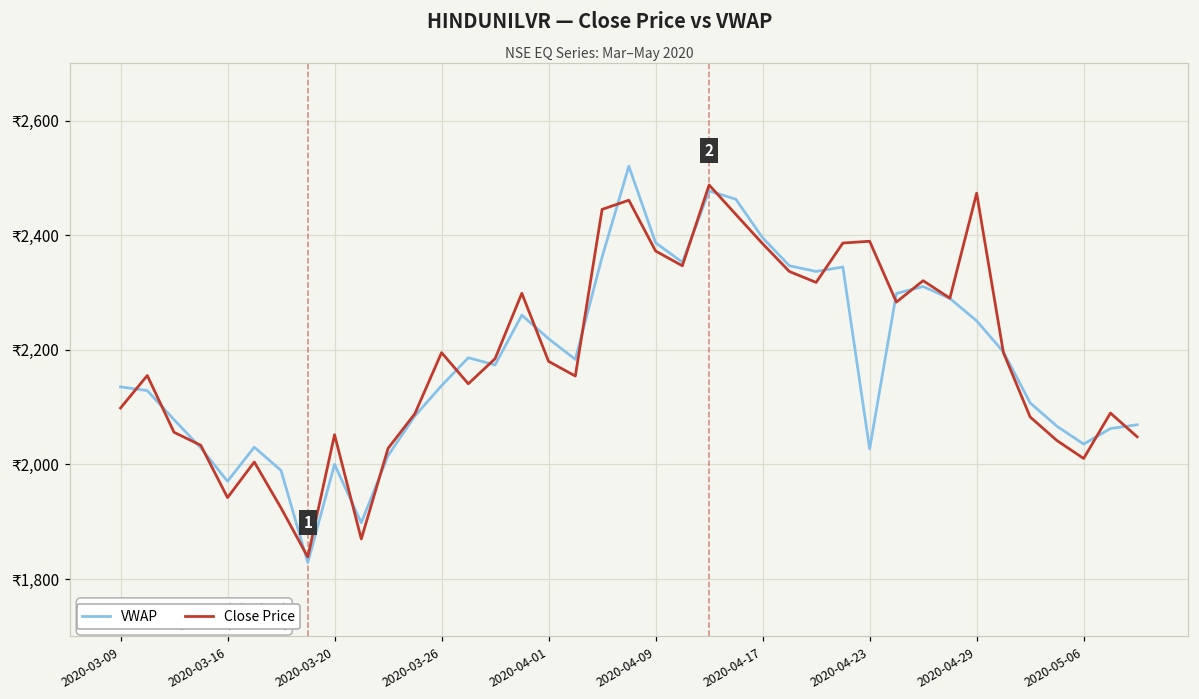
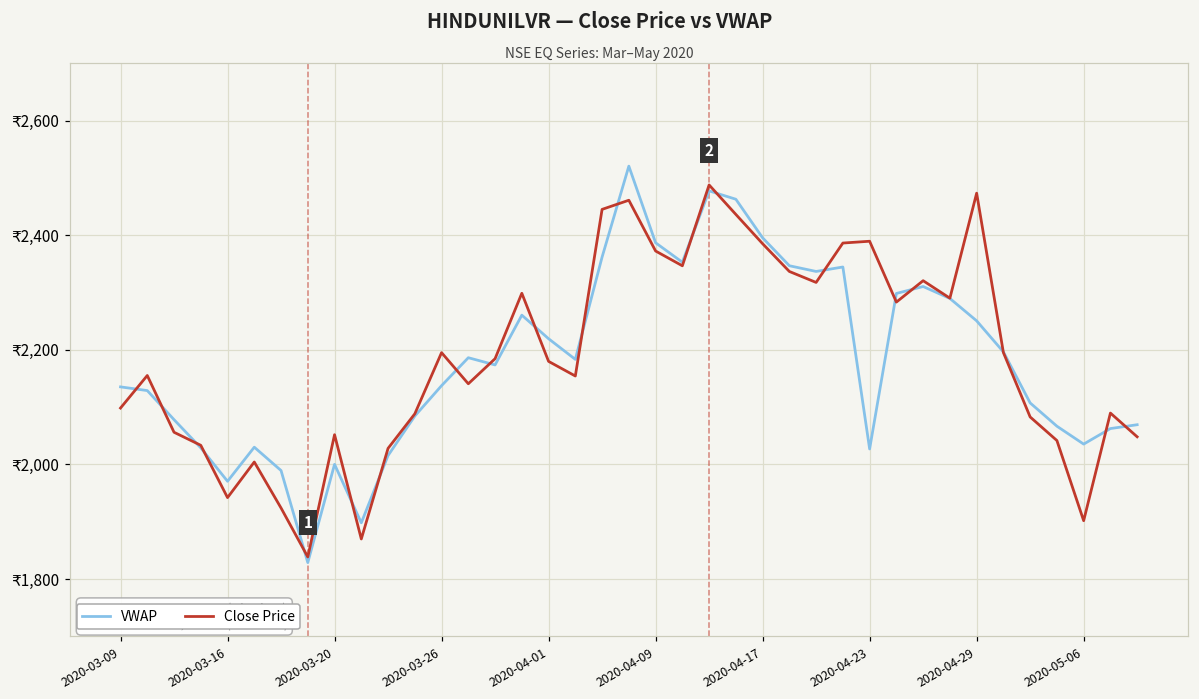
Close Price, 2020-05-06: ₹2,010 -> ₹1,900
